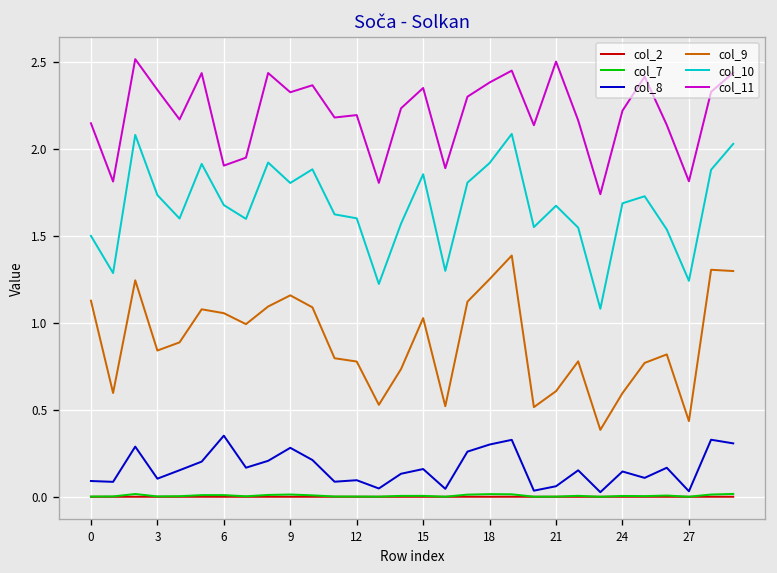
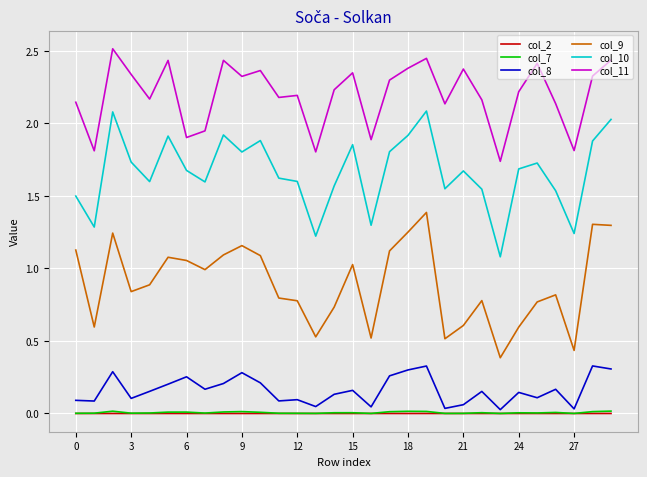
col_8, 6: 0.35 -> 0.25
col_11, 21: 2.50 -> 2.37
